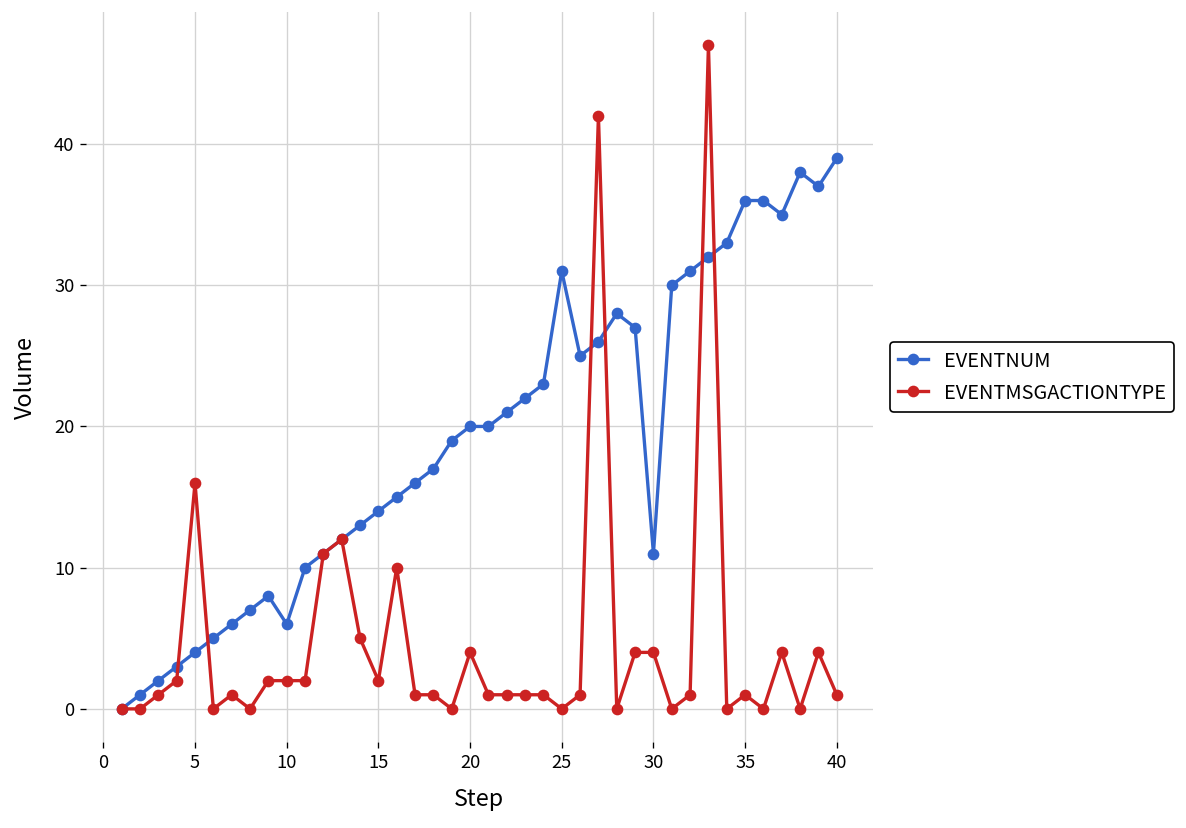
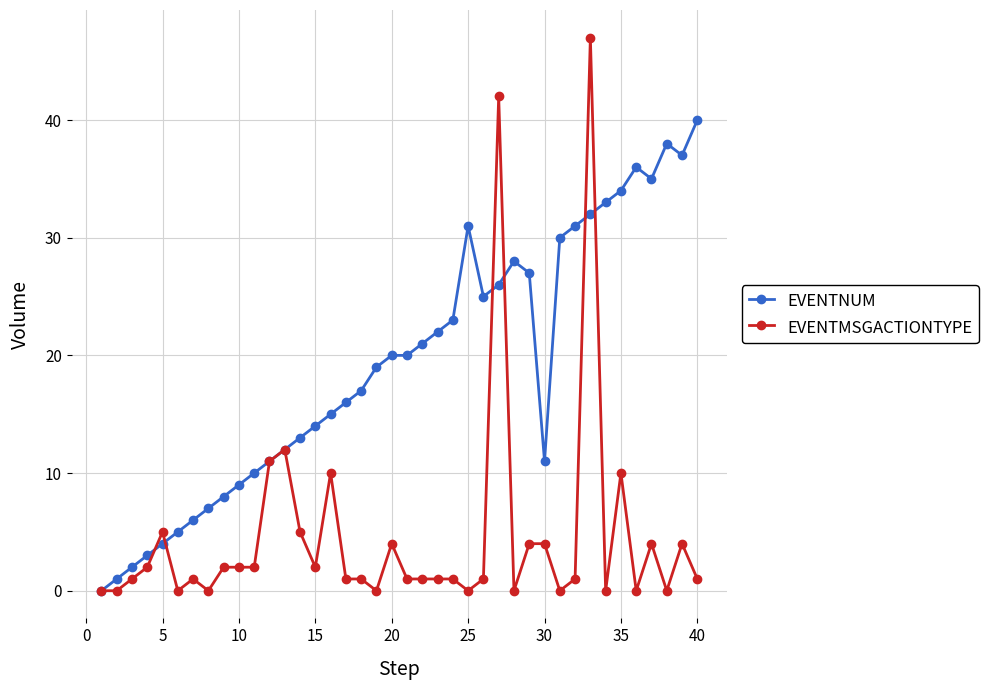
EVENTMSGACTIONTYPE, 5: 16 -> 5
EVENTNUM, 10: 6 -> 9
EVENTNUM, 35: 36 -> 34
EVENTMSGACTIONTYPE, 35: 1 -> 10
EVENTNUM, 40: 39 -> 40
